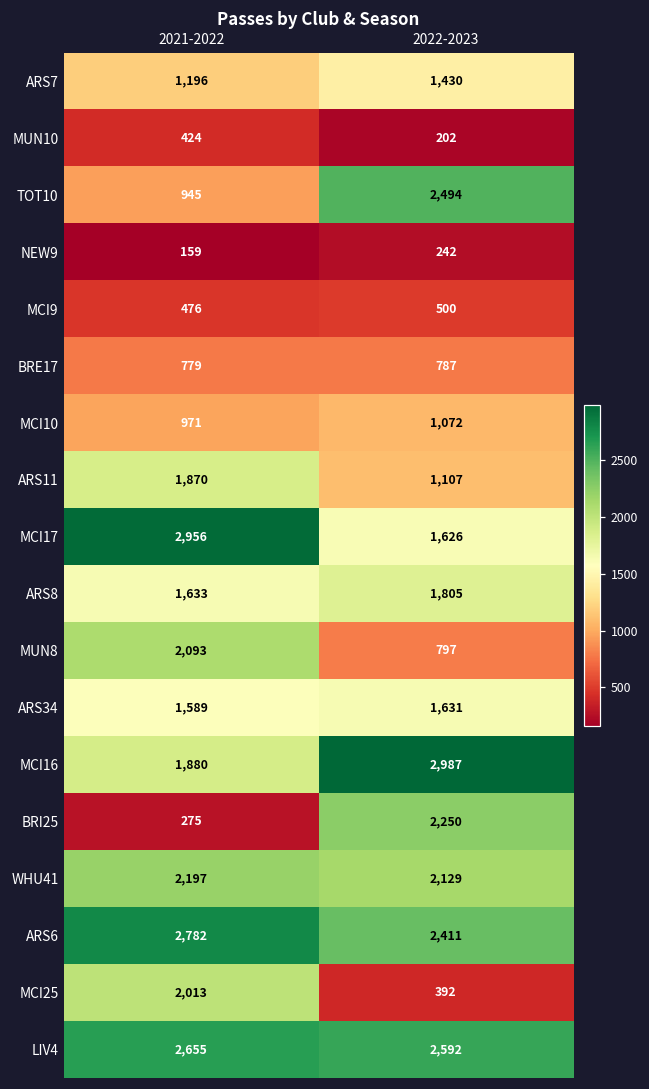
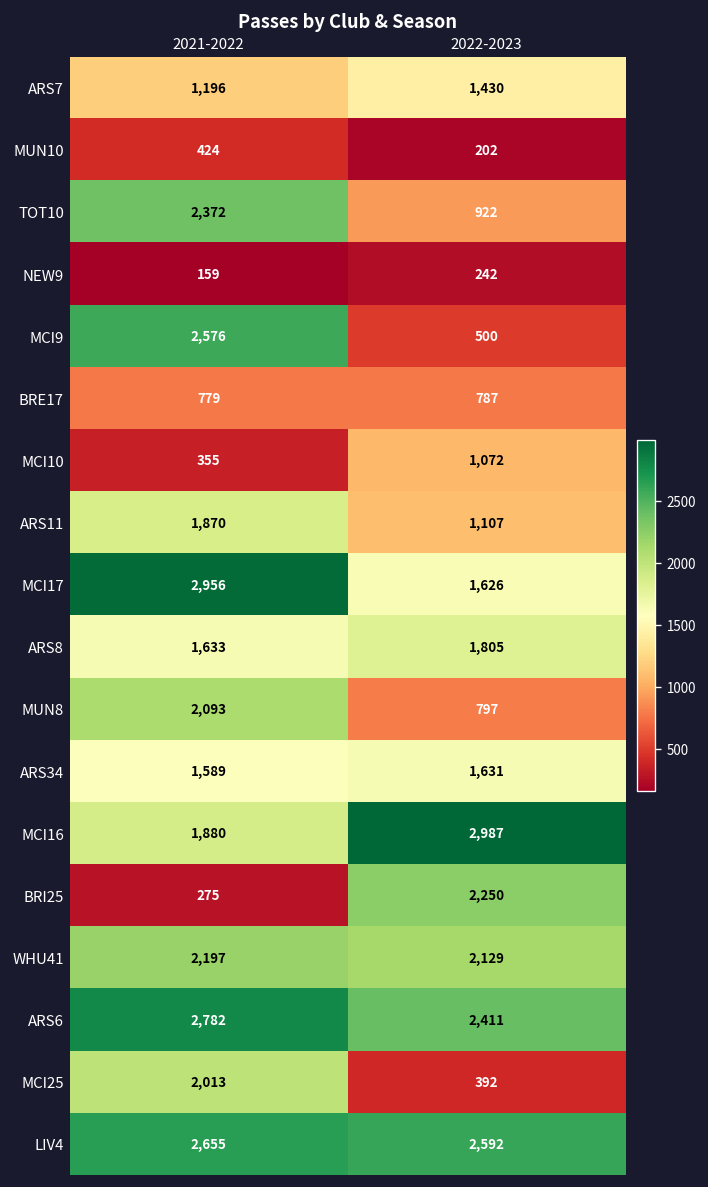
TOT10, 2021-2022: 945 -> 2,372
TOT10, 2022-2023: 2,494 -> 922
MCI9, 2021-2022: 476 -> 2,576
MCI10, 2021-2022: 971 -> 355
